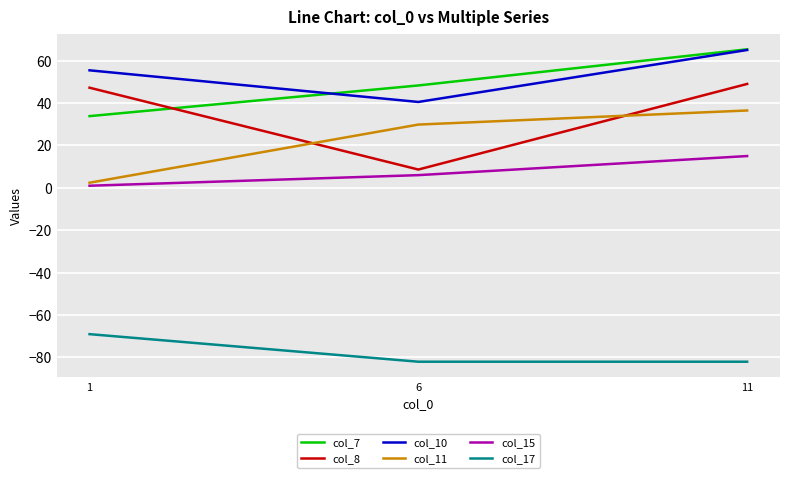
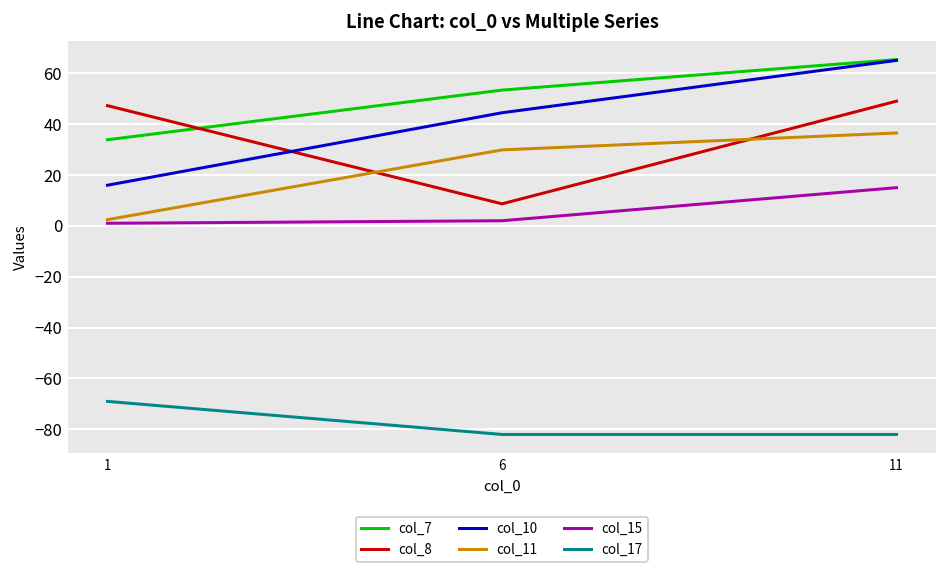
col_10, 1: 55 -> 16
col_7, 6: 48 -> 53
col_10, 6: 41 -> 44
col_15, 6: 6 -> 2
